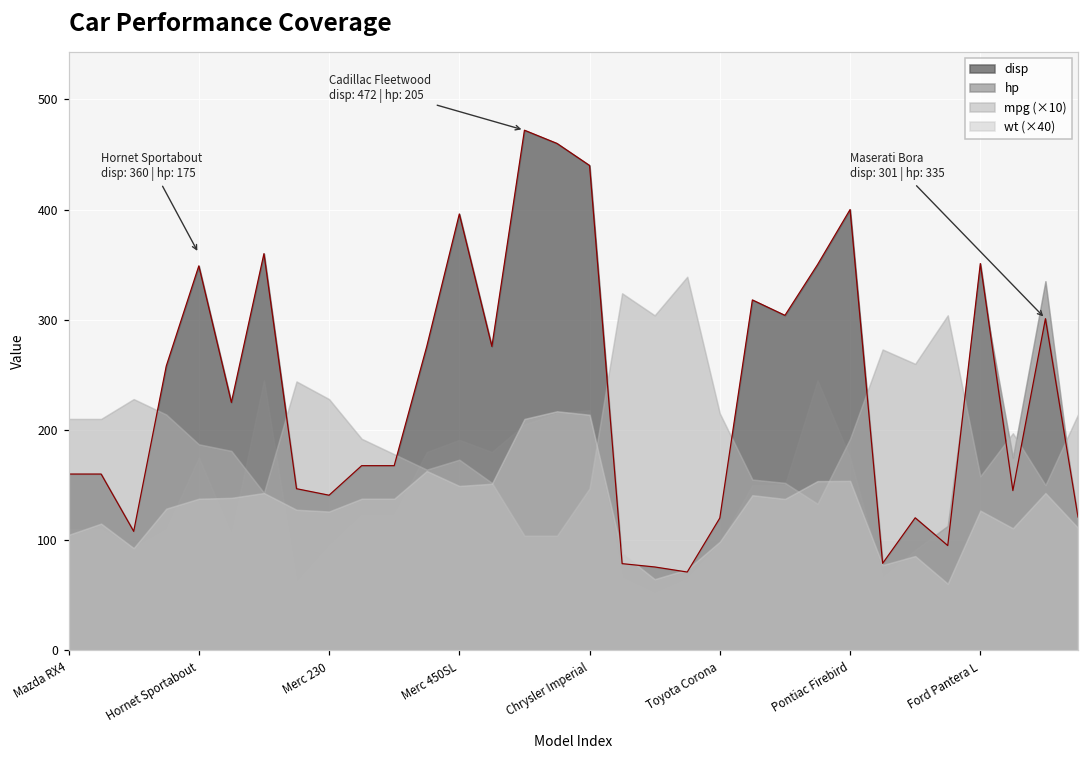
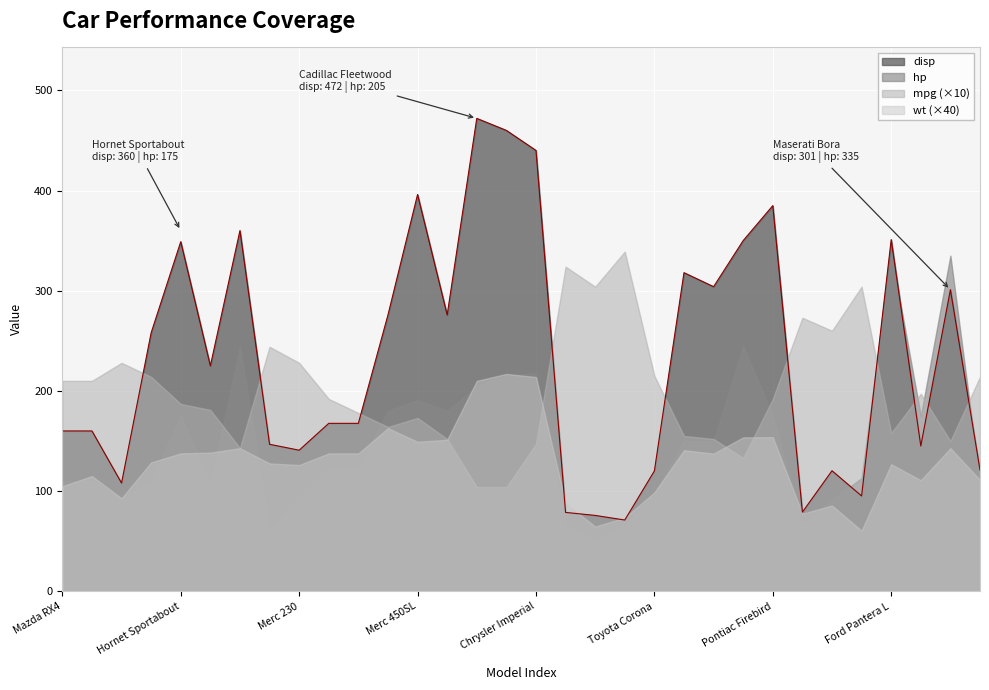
disp, Pontiac Firebird: 400 -> 385
